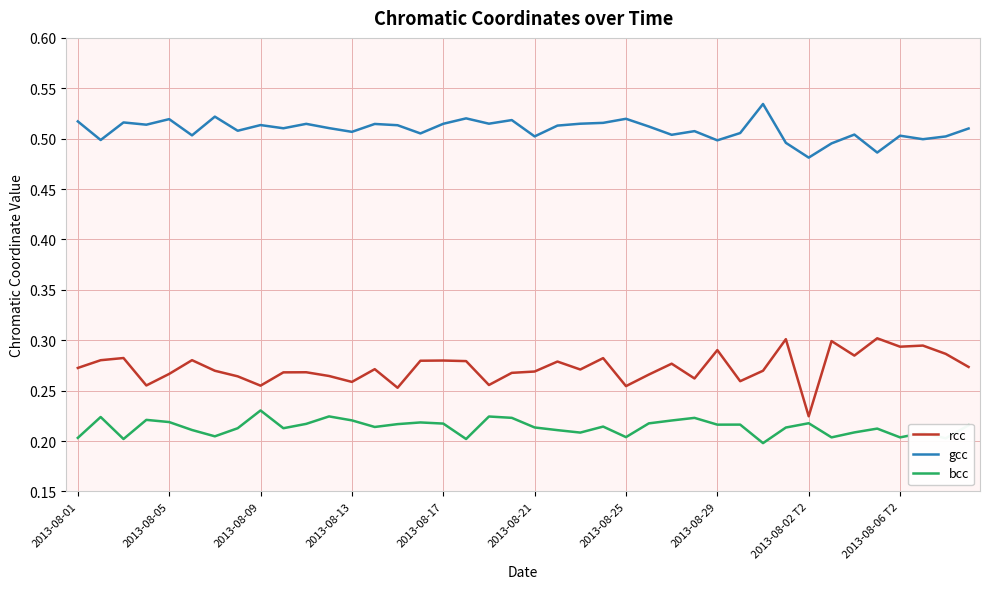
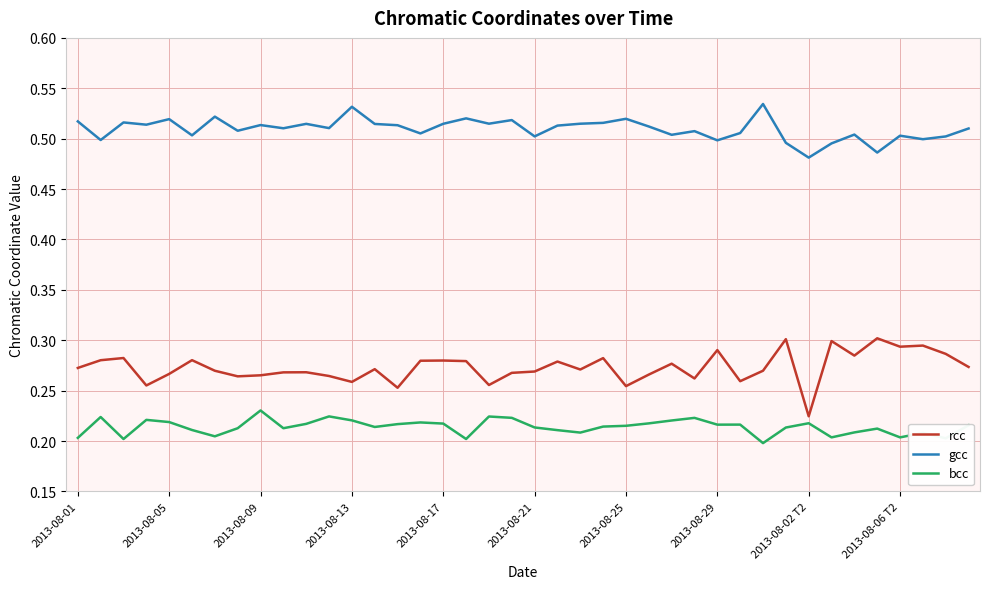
rcc, 2013-08-09: 0.255 -> 0.265
gcc, 2013-08-13: 0.507 -> 0.532
bcc, 2013-08-25: 0.204 -> 0.215
